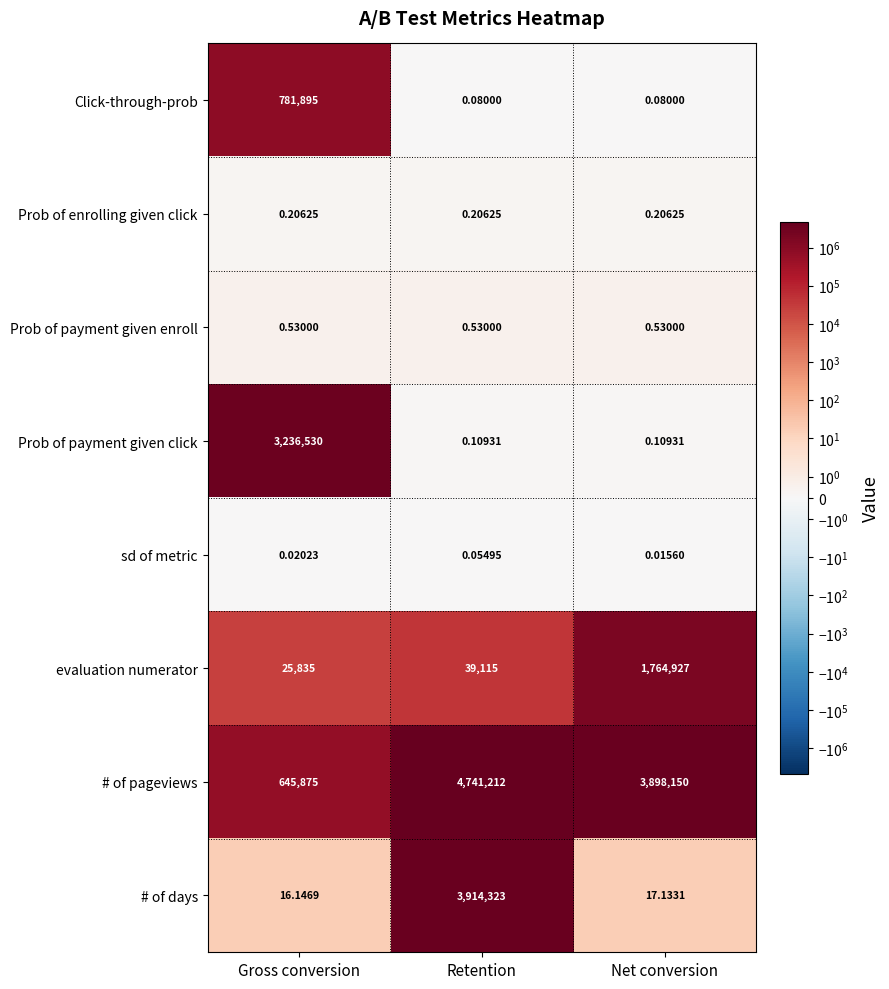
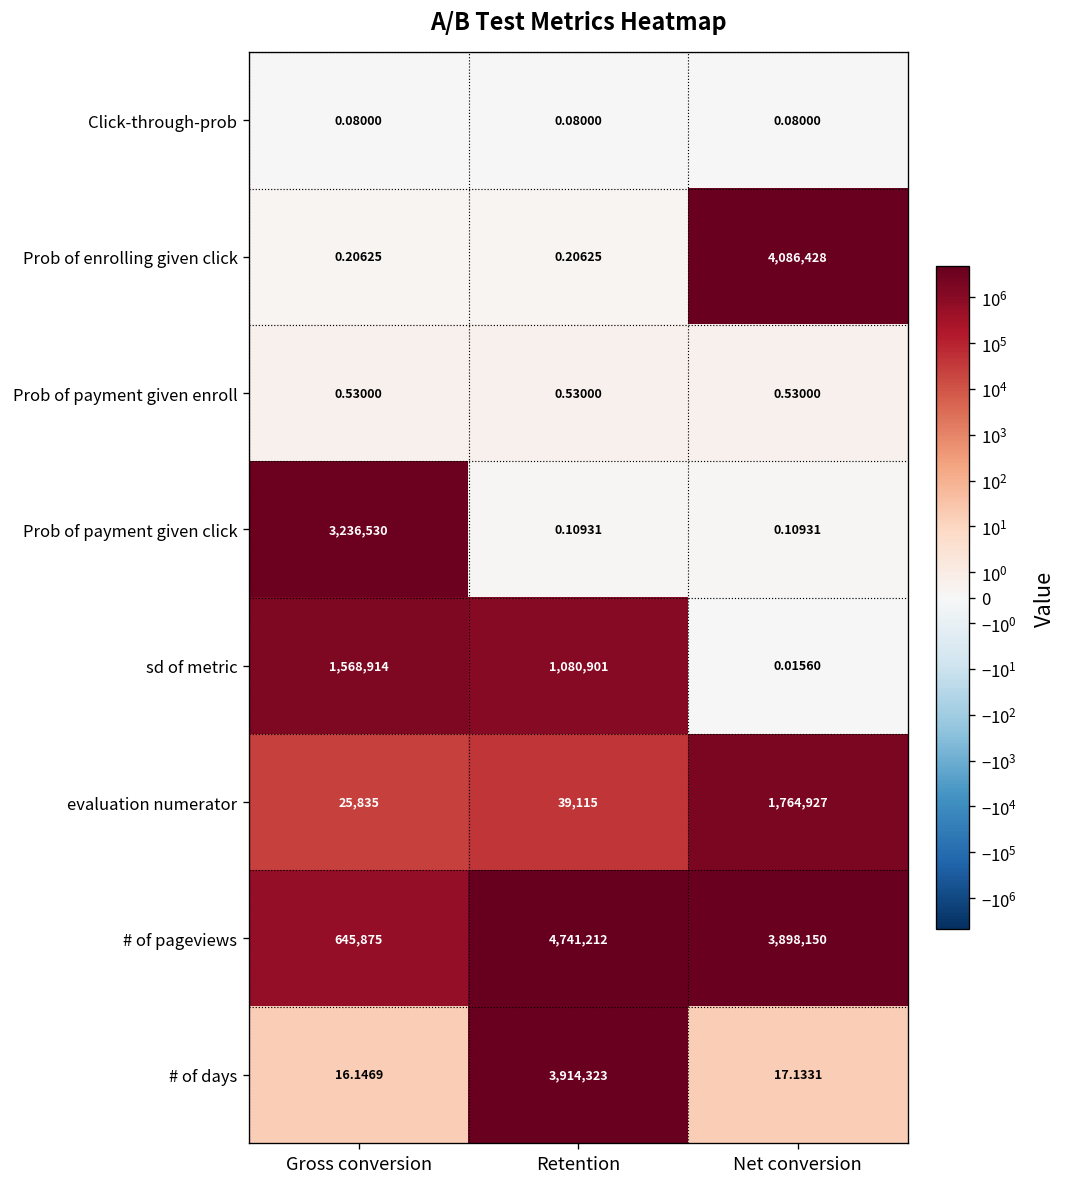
Click-through-prob, Gross conversion: 781,895 -> 0.08000
Prob of enrolling given click, Net conversion: 0.20625 -> 4,086,428
sd of metric, Gross conversion: 0.02023 -> 1,568,914
sd of metric, Retention: 0.05495 -> 1,080,901
